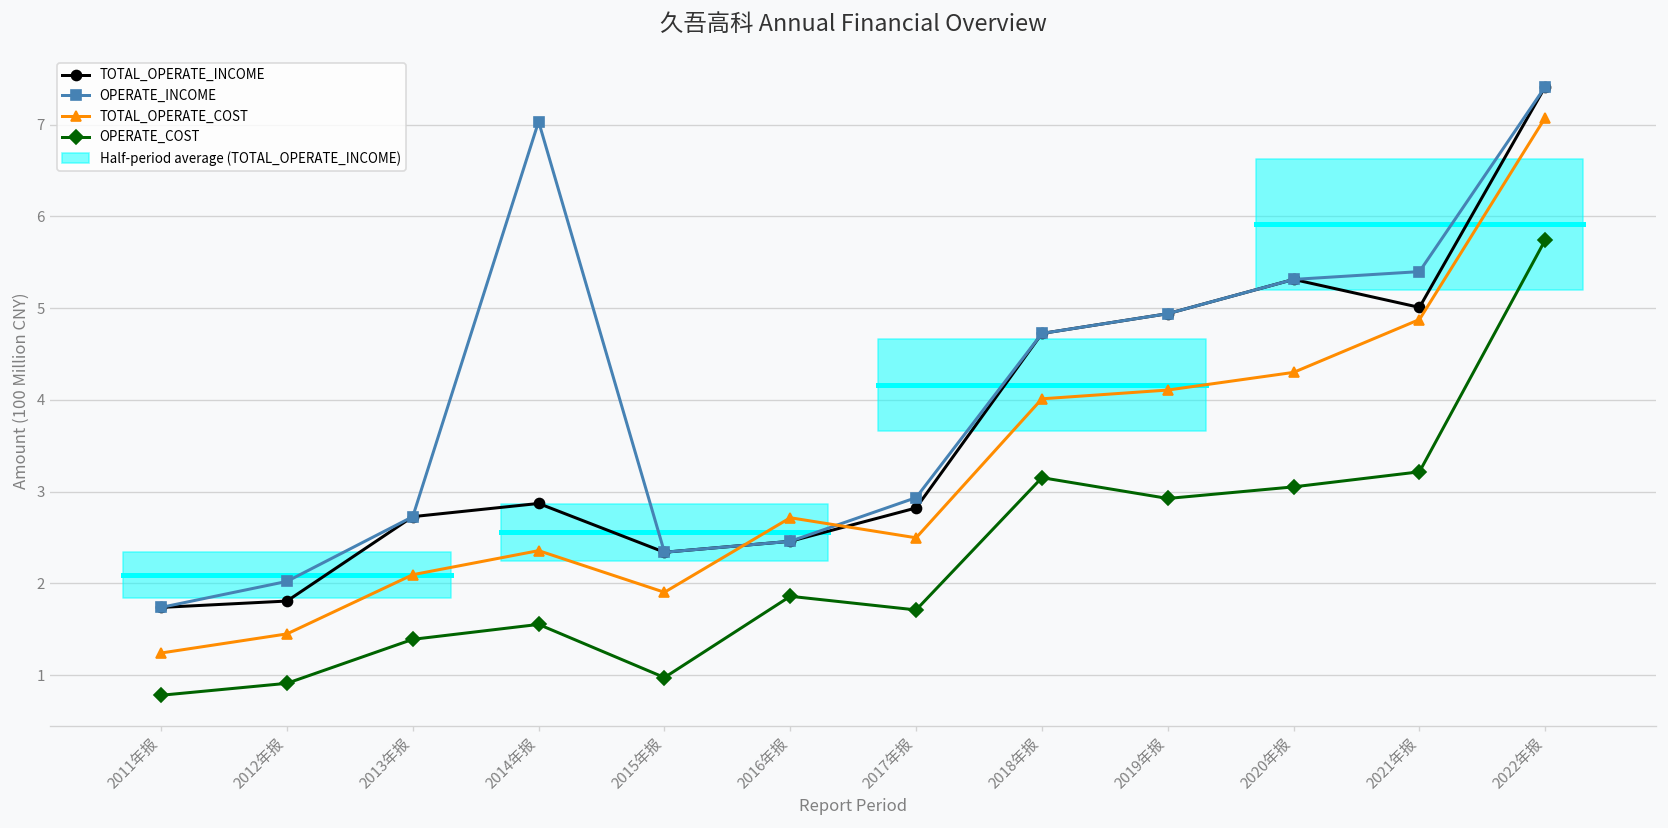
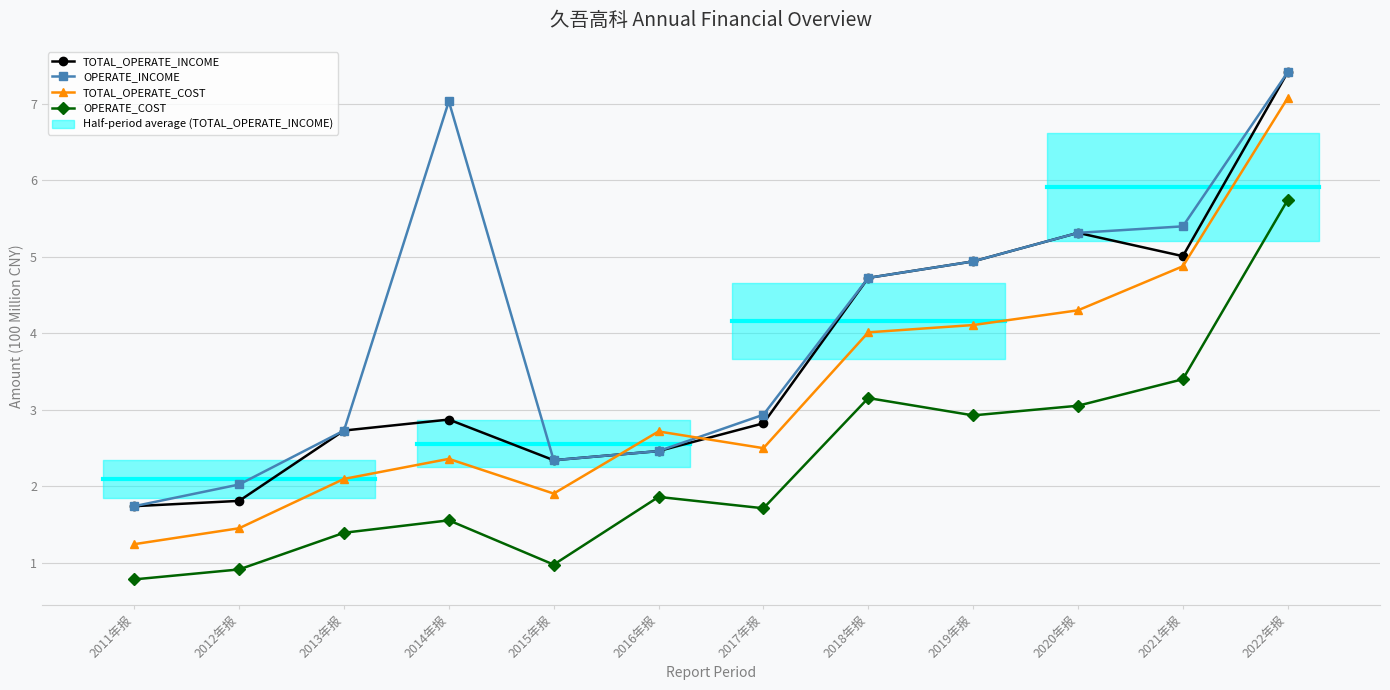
OPERATE_COST, 2021年报: 3.2 -> 3.4
